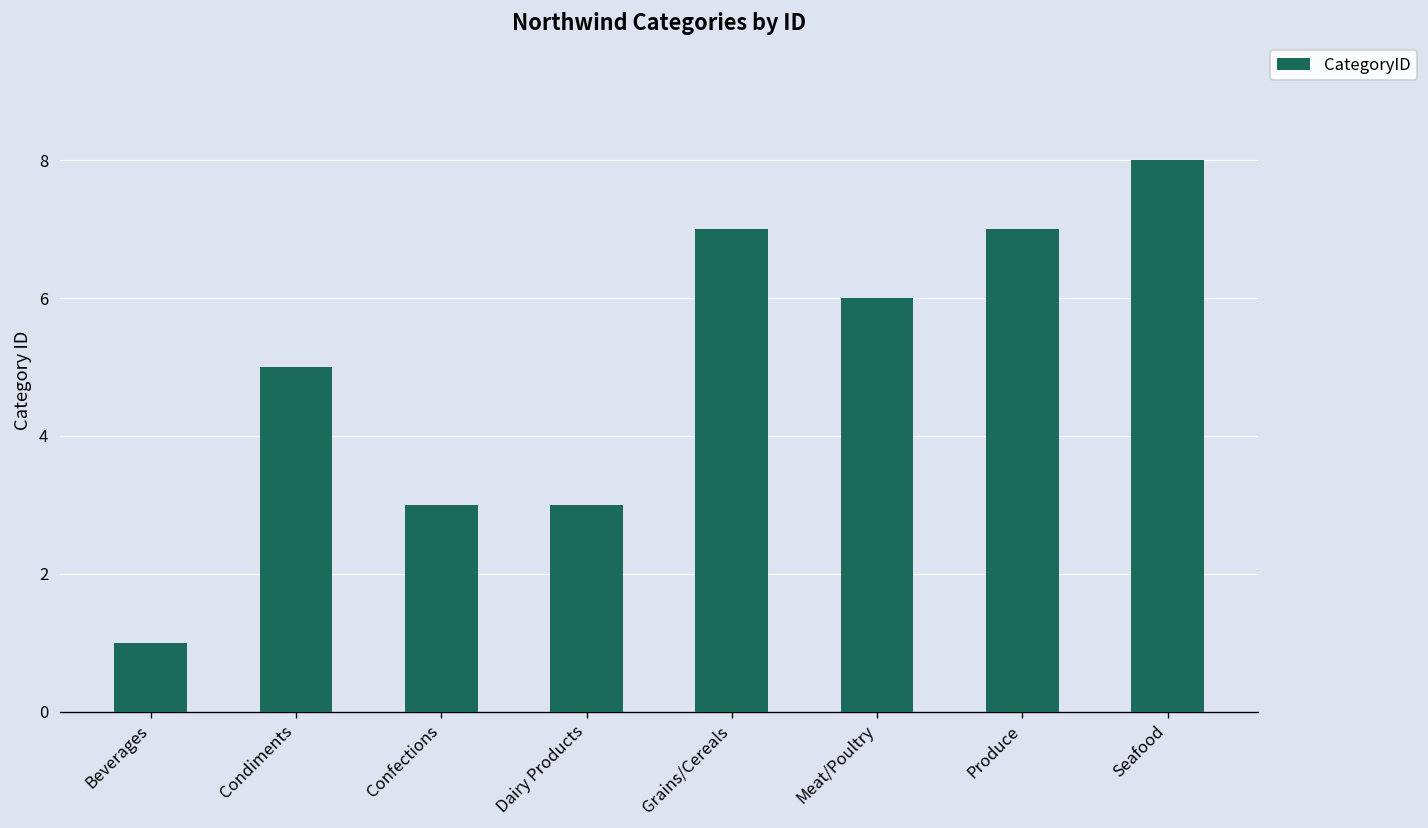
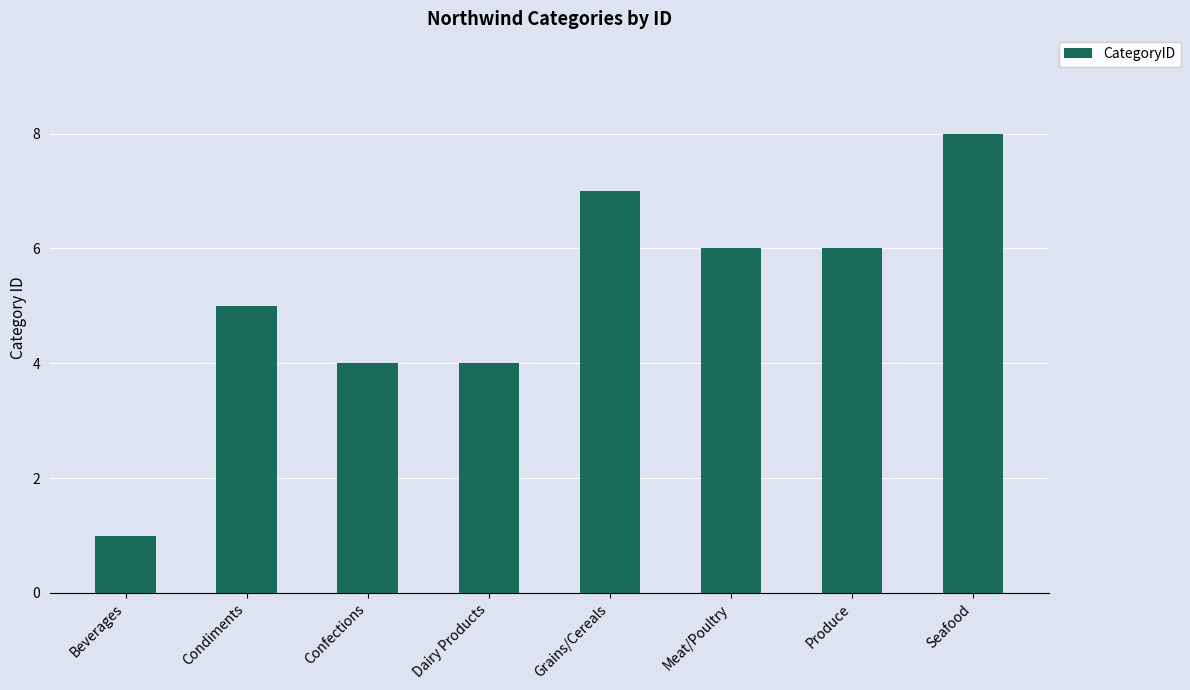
Confections: 3 -> 4
Dairy Products: 3 -> 4
Produce: 7 -> 6
